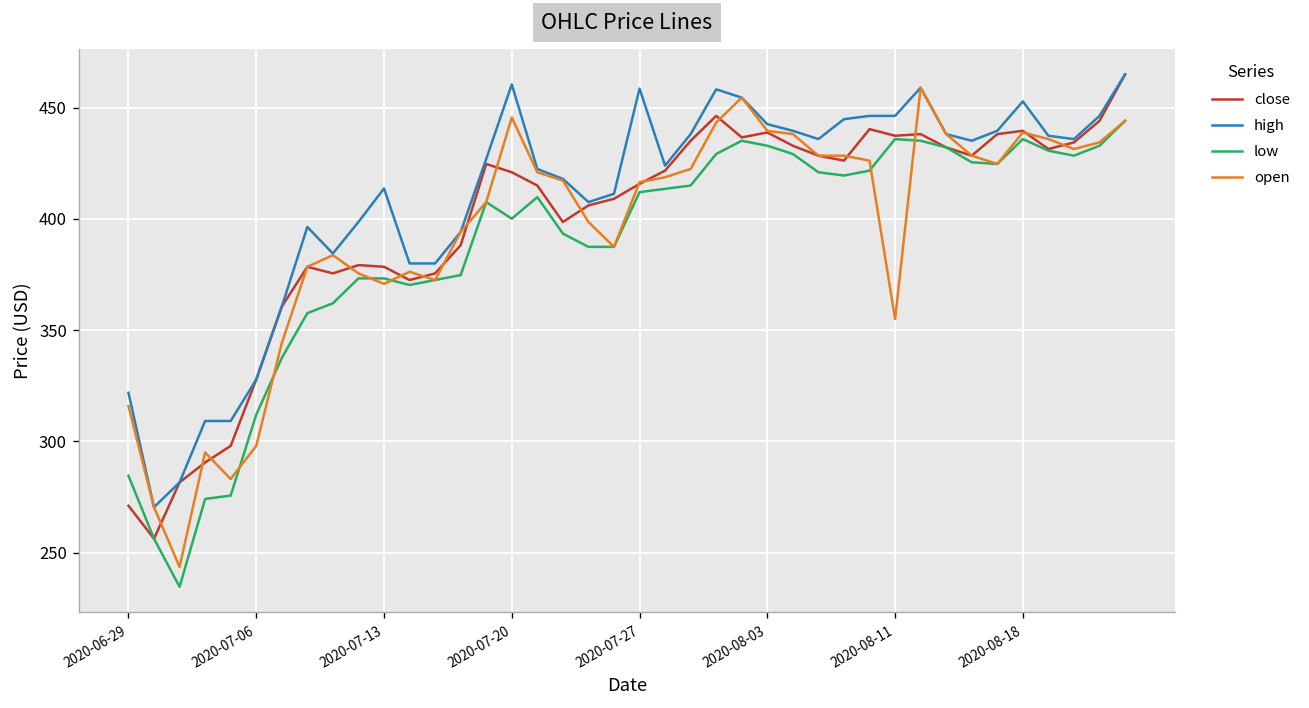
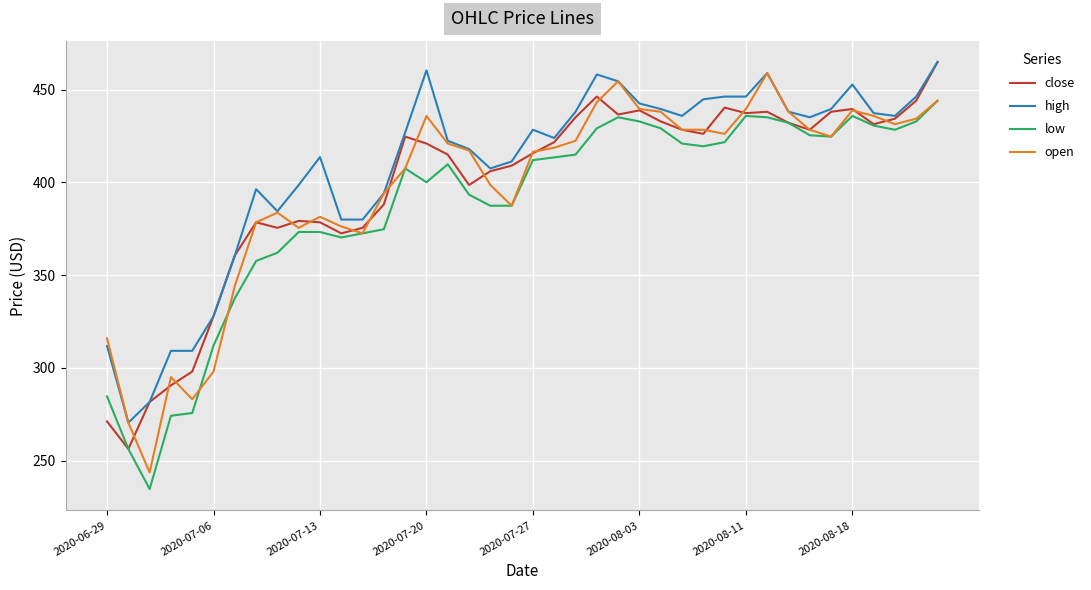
high, 2020-06-29: 322 -> 312
open, 2020-07-13: 371 -> 381
open, 2020-07-20: 446 -> 436
high, 2020-07-27: 459 -> 428
open, 2020-08-11: 355 -> 440
